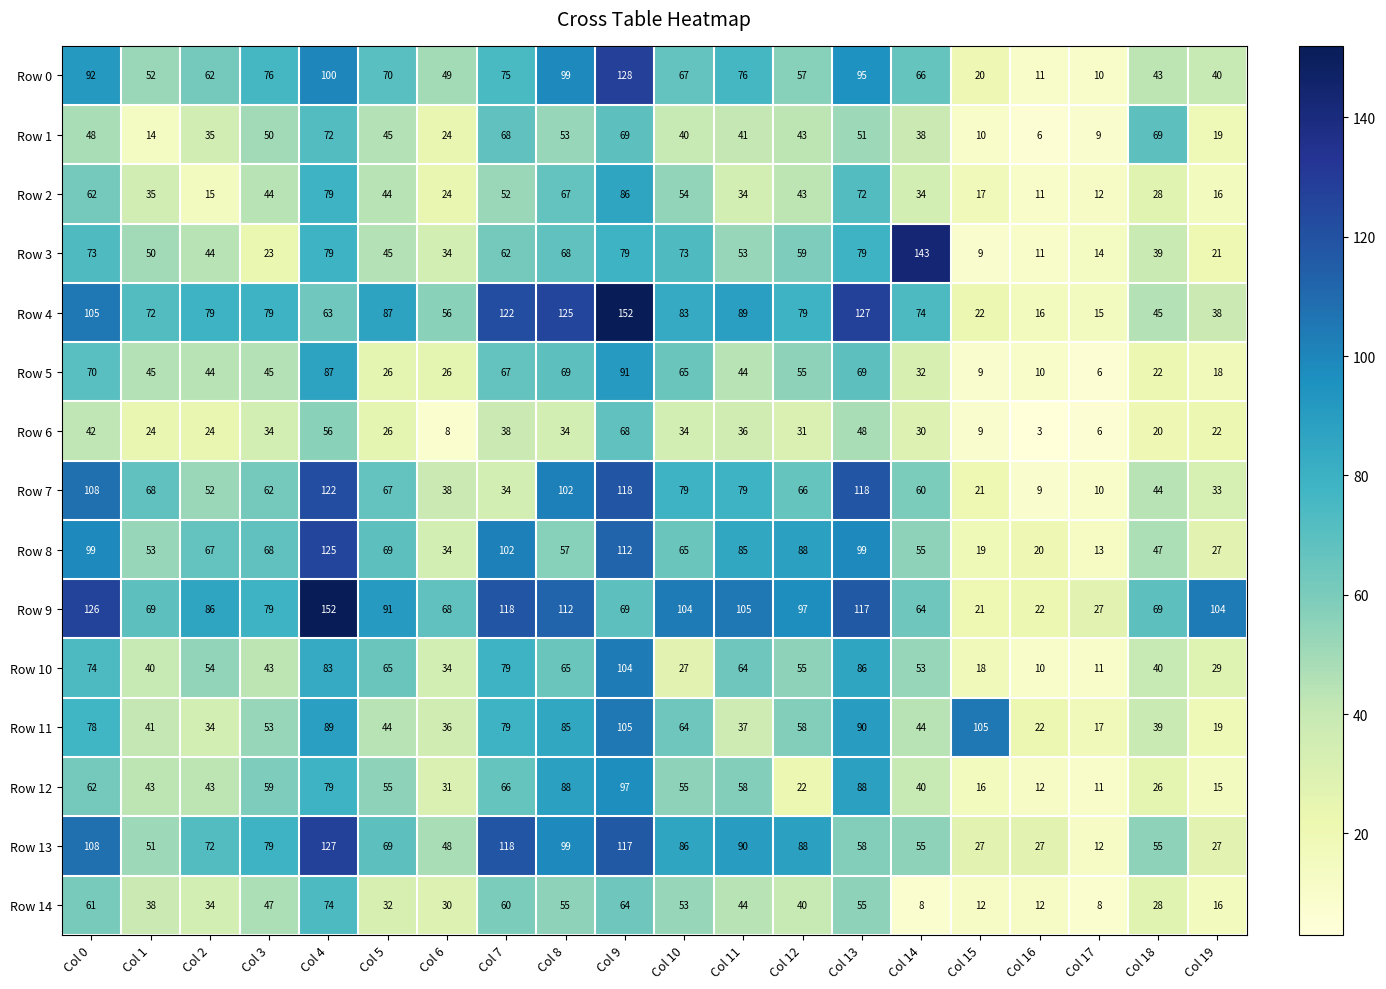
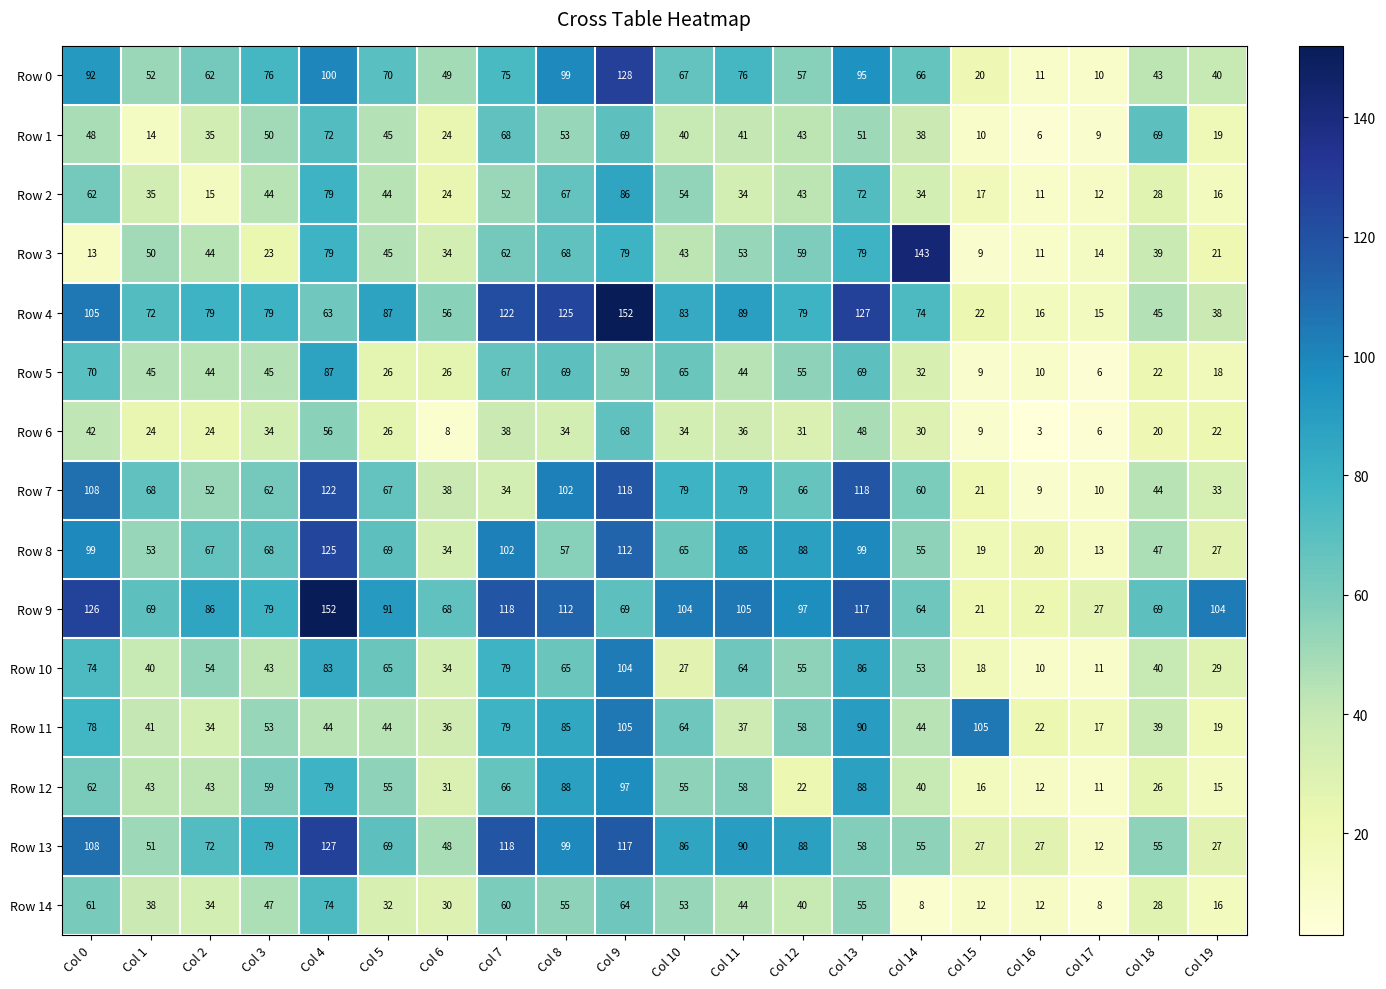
Row 3, Col 0: 73 -> 13
Row 3, Col 10: 73 -> 43
Row 5, Col 9: 91 -> 59
Row 11, Col 4: 89 -> 44
